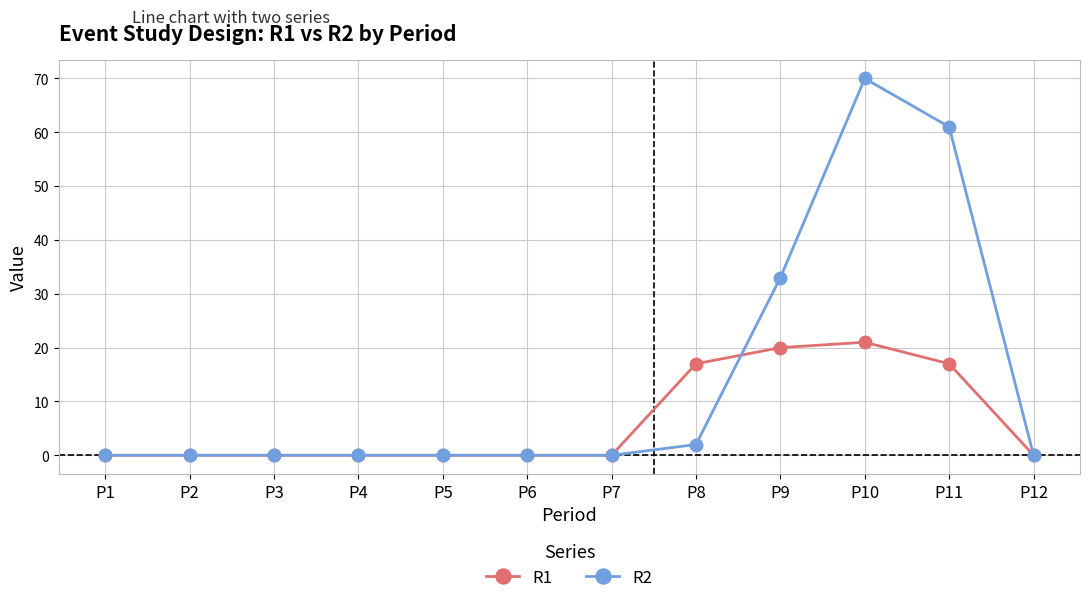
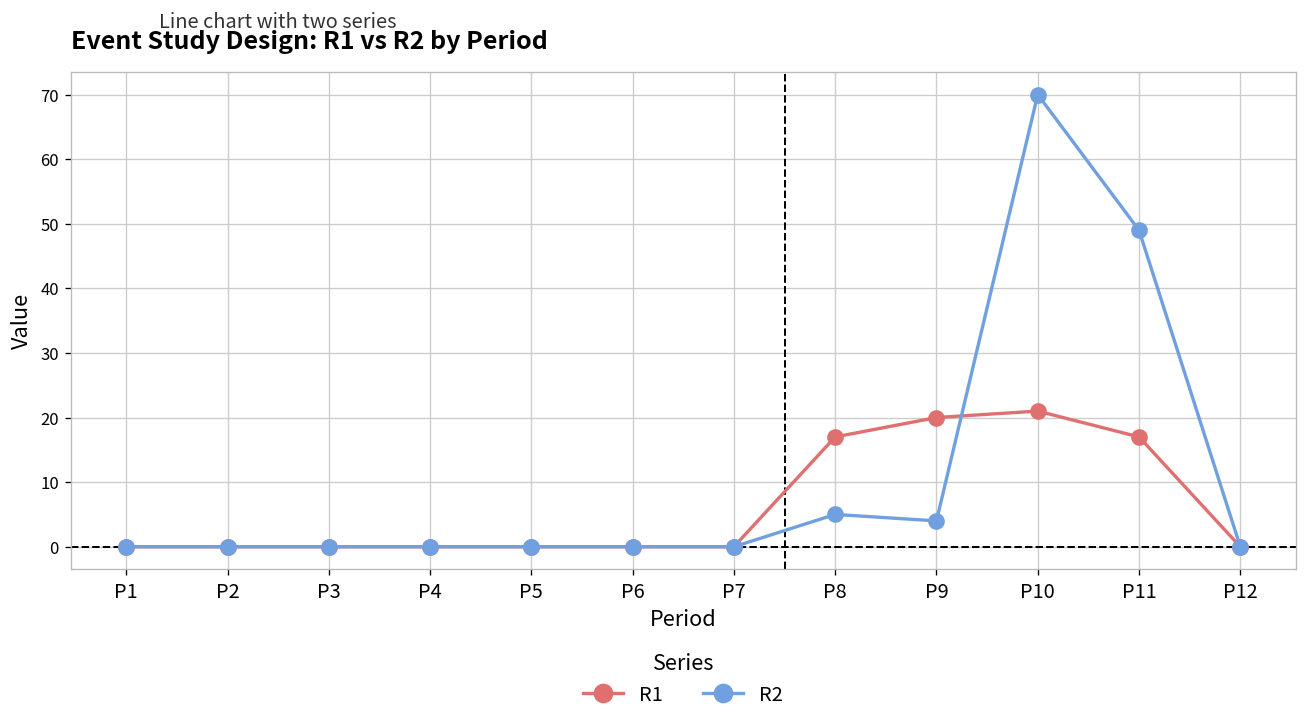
R2, P8: 2 -> 5
R2, P9: 33 -> 4
R2, P11: 61 -> 49
